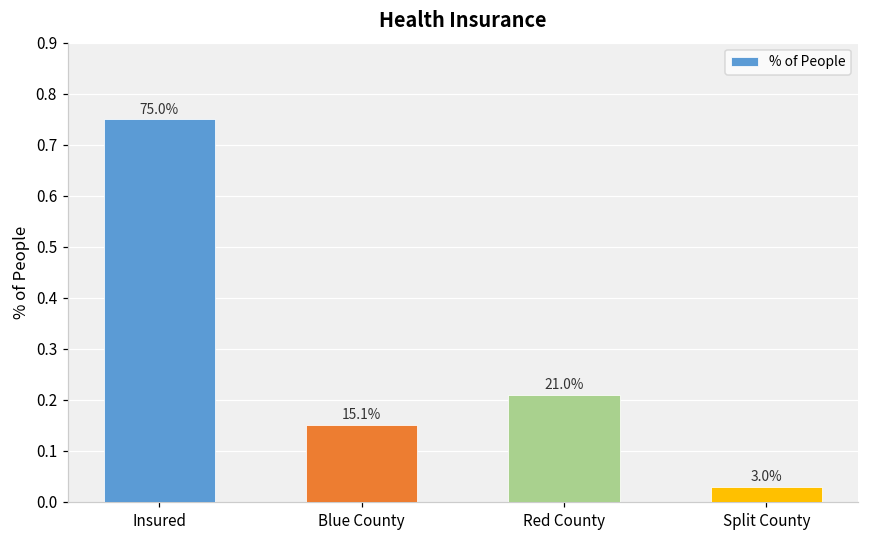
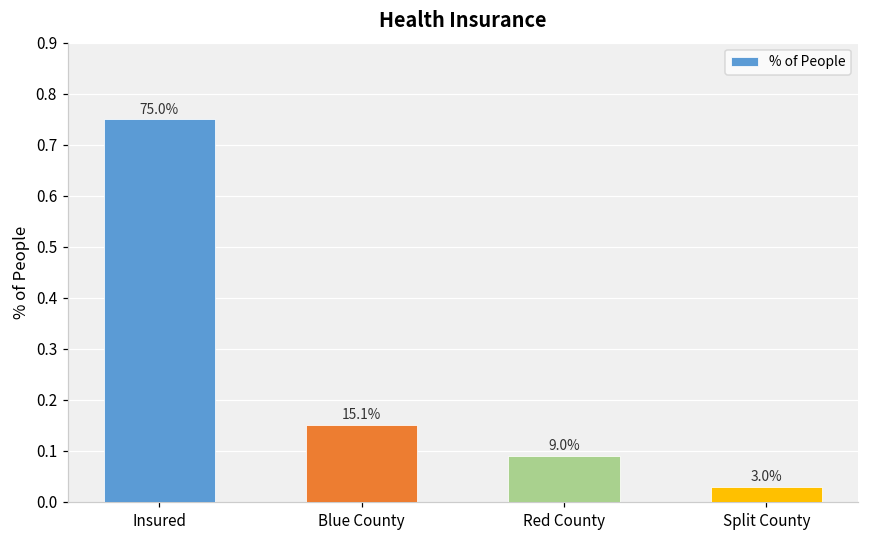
Red County: 21.0% -> 9.0%
